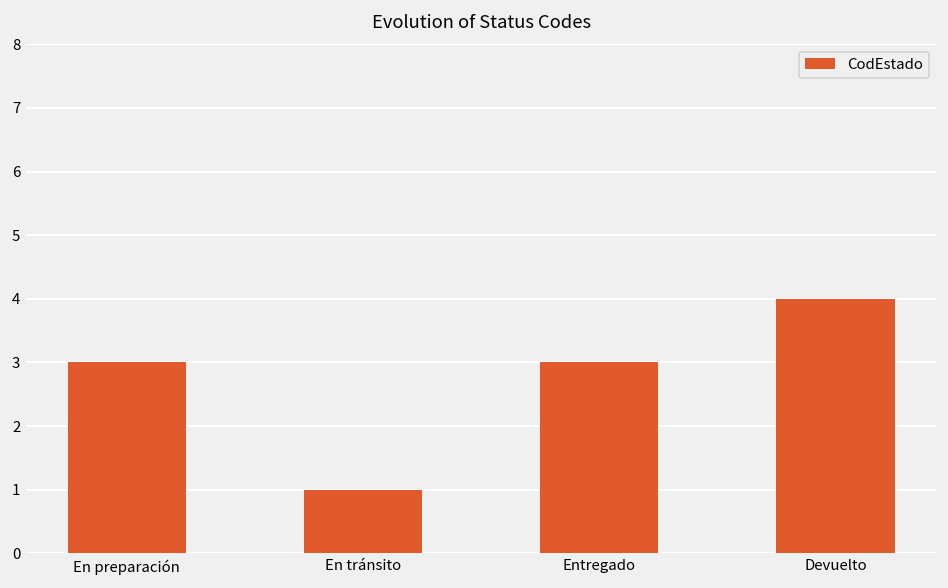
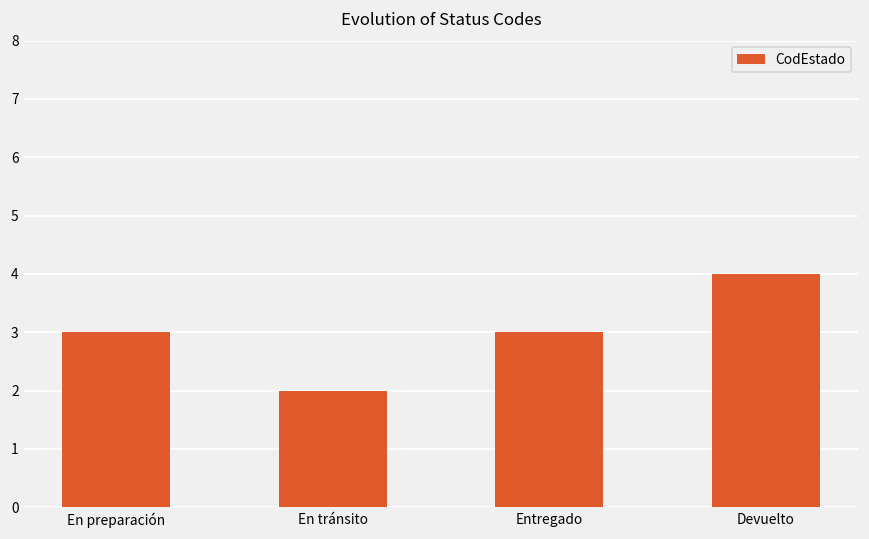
En tránsito: 1 -> 2
